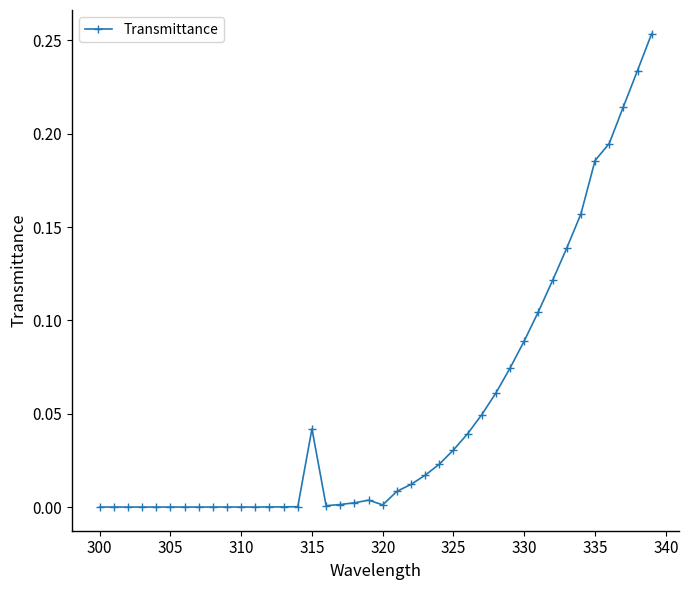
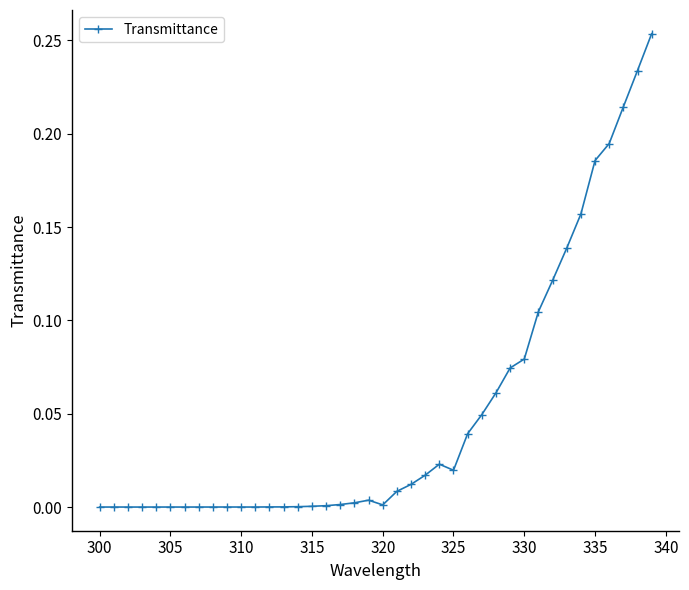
315: 0.042 -> 0.000
325: 0.031 -> 0.020
330: 0.089 -> 0.079
